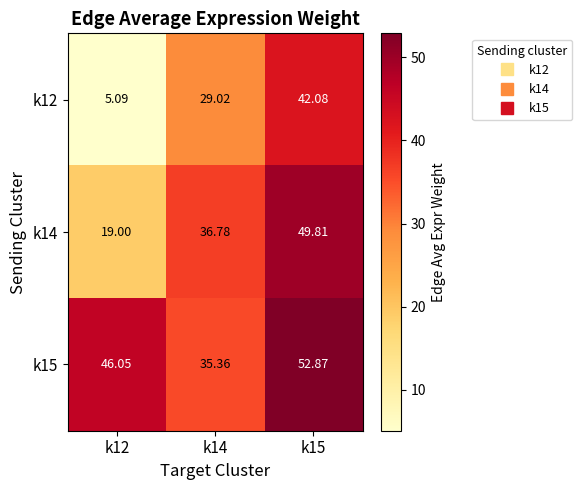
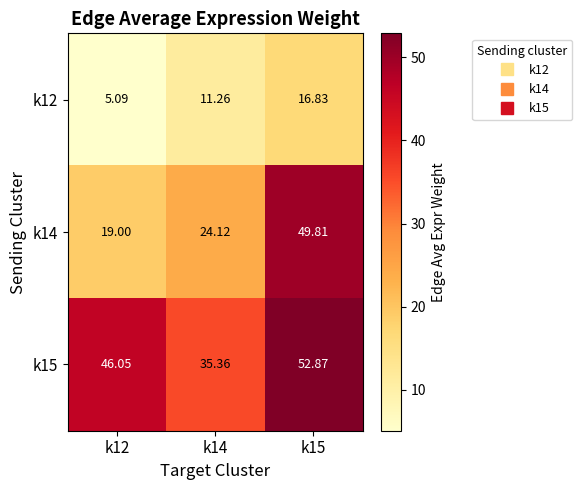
k12, k14: 29.02 -> 11.26
k12, k15: 42.08 -> 16.83
k14, k14: 36.78 -> 24.12
